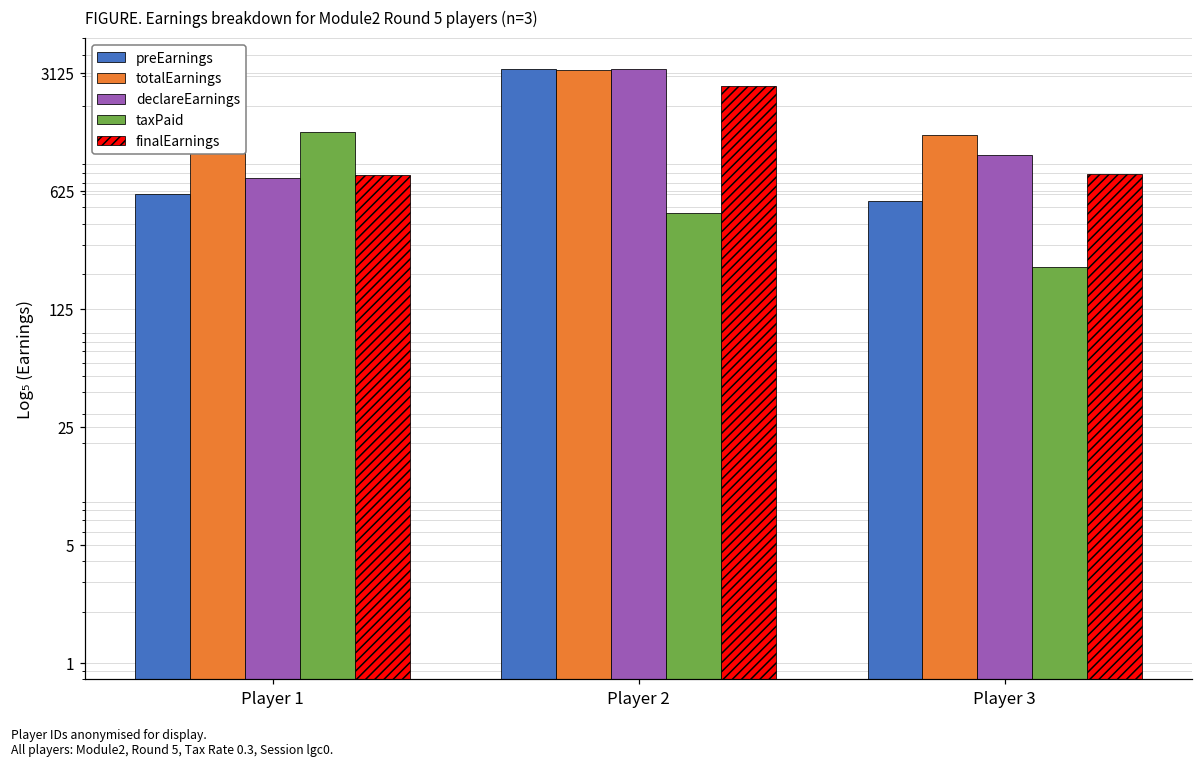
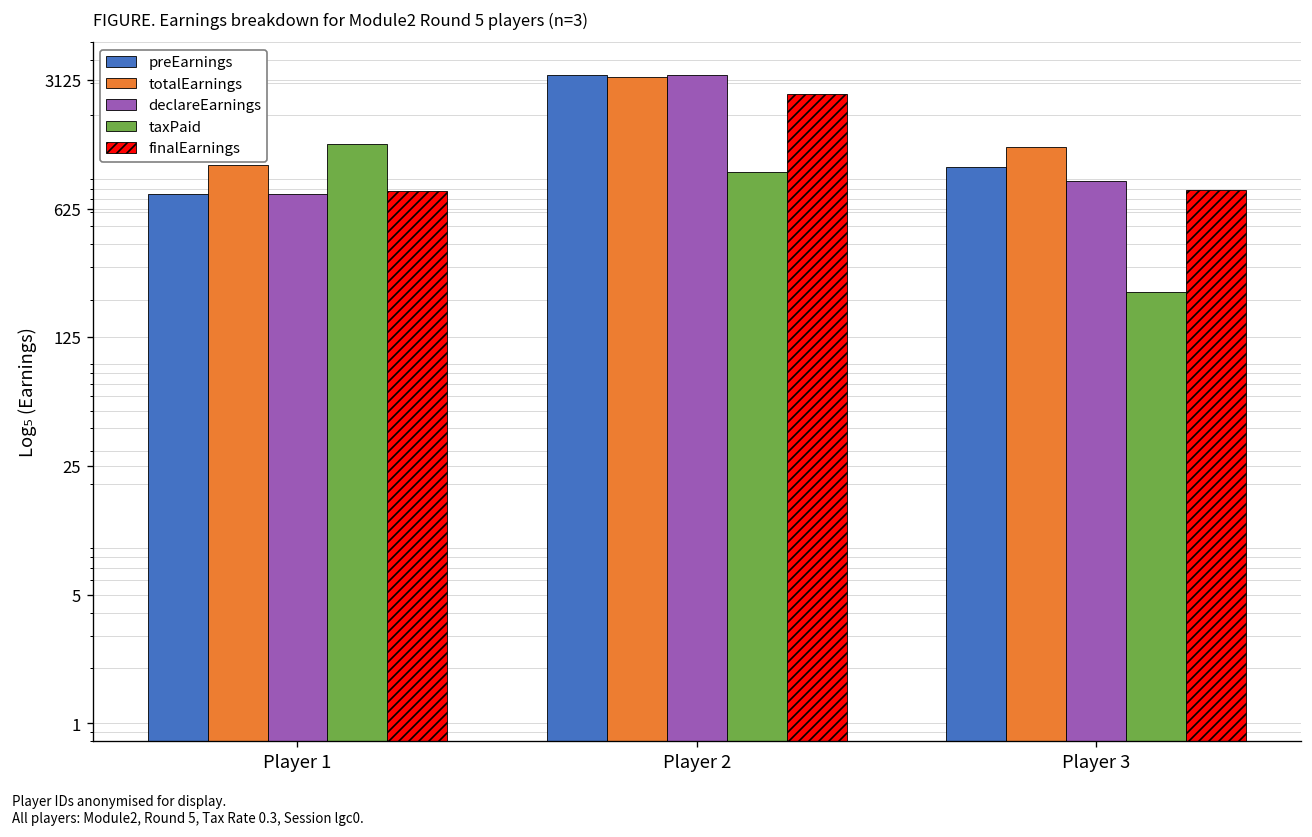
preEarnings, Player 1: 600 -> 800
taxPaid, Player 2: 460 -> 1000
preEarnings, Player 3: 540 -> 1100
declareEarnings, Player 3: 1000 -> 900
